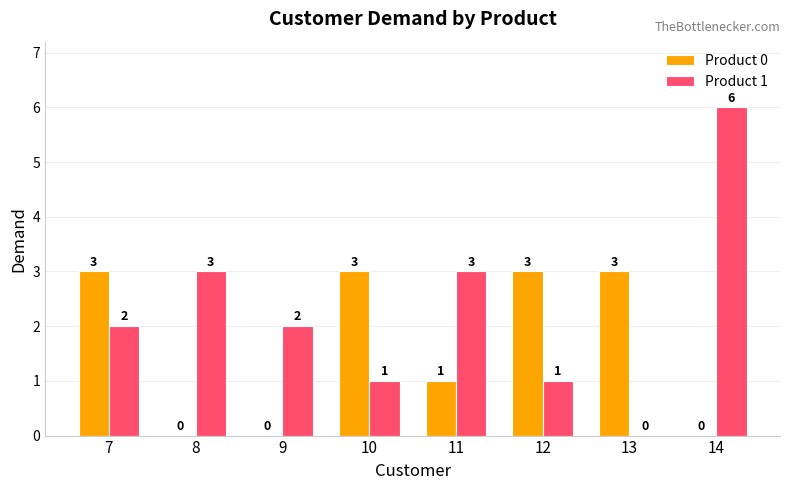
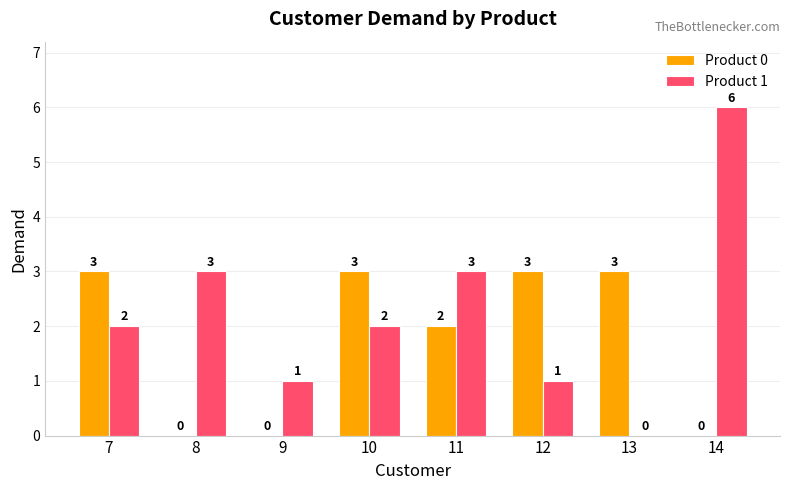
Product 1, 9: 2 -> 1
Product 1, 10: 1 -> 2
Product 0, 11: 1 -> 2
